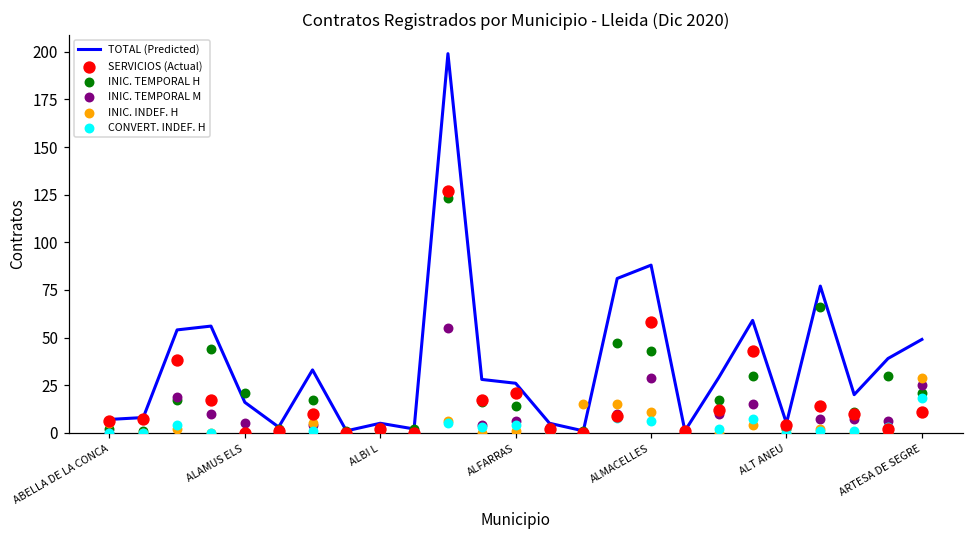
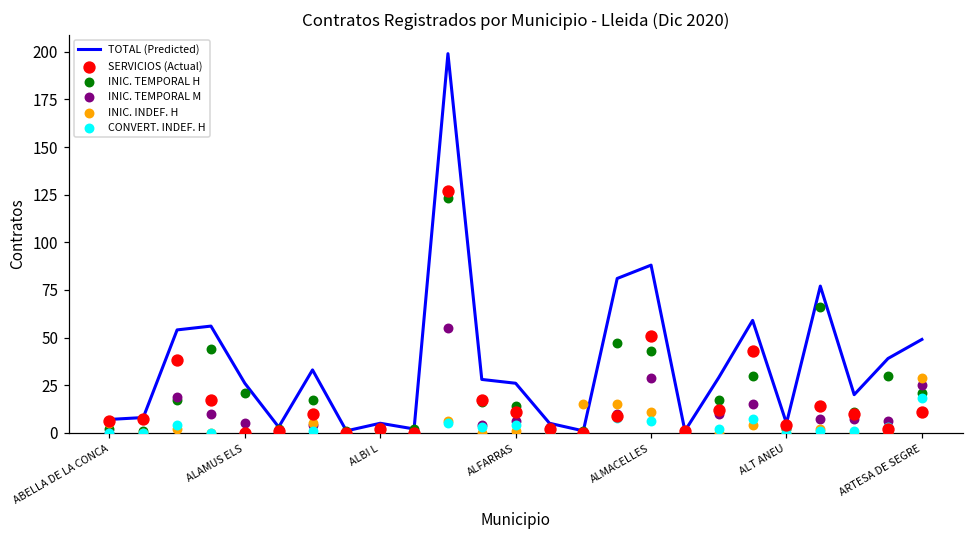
TOTAL (Predicted), ALAMUS ELS: 16 -> 26
SERVICIOS (Actual), ALFARRAS: 21 -> 11
SERVICIOS (Actual), ALMACELLES: 58 -> 51
